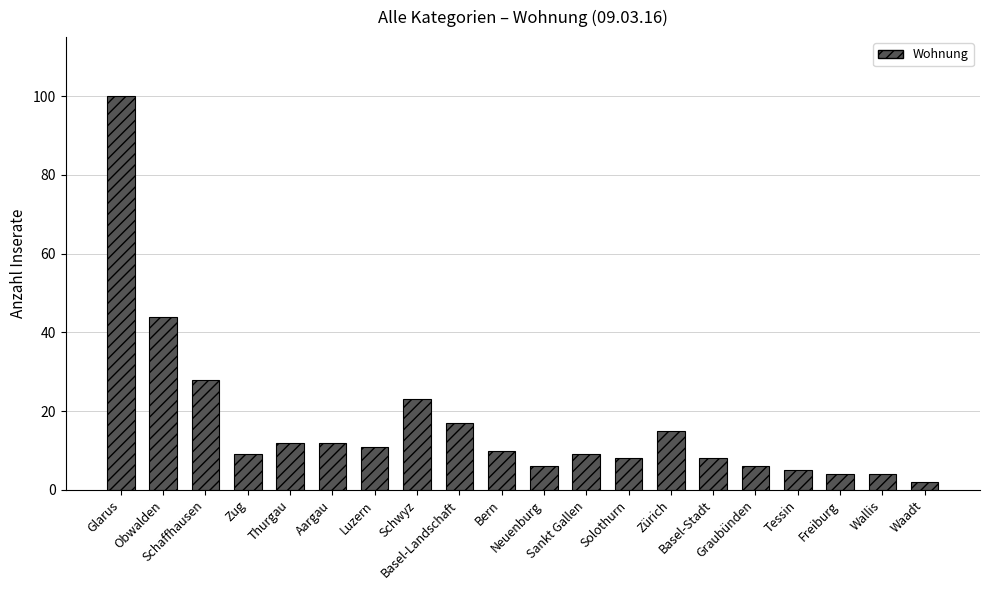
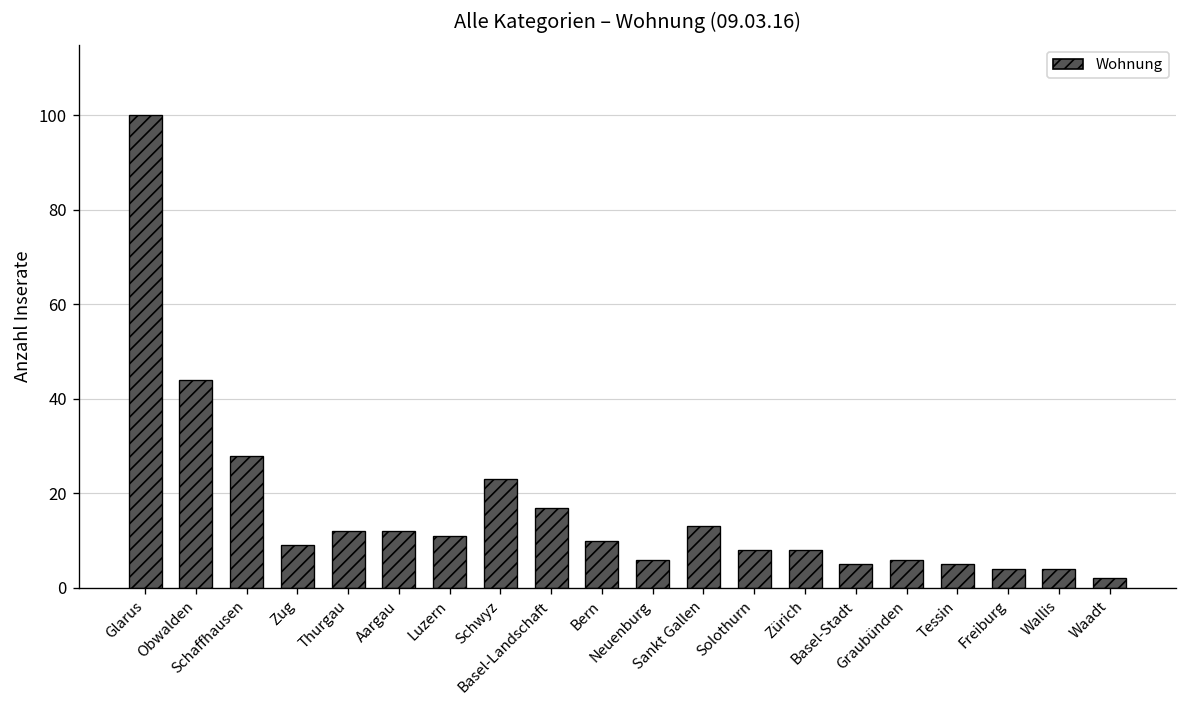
Sankt Gallen: 9 -> 13
Zürich: 15 -> 8
Basel-Stadt: 8 -> 5
